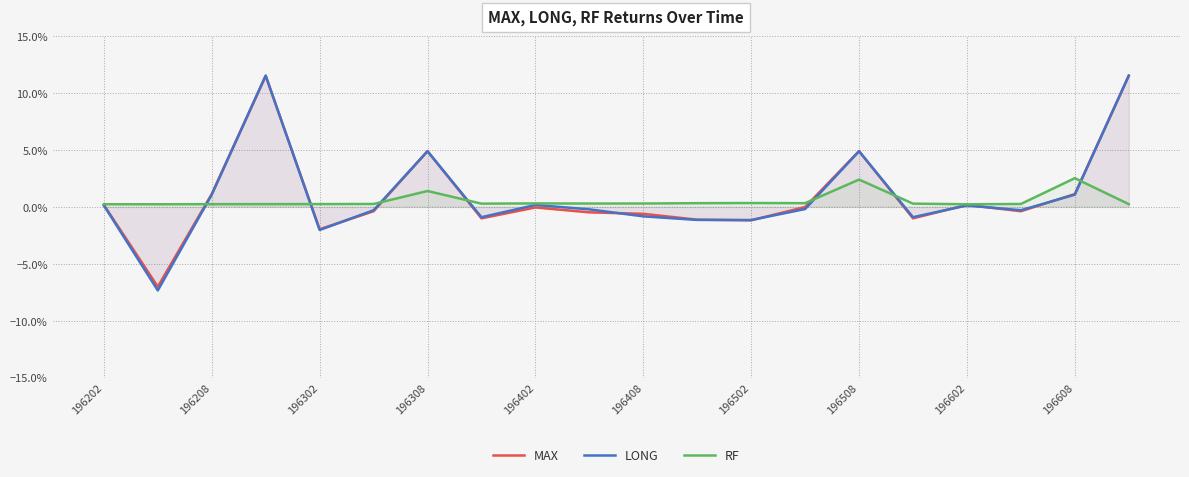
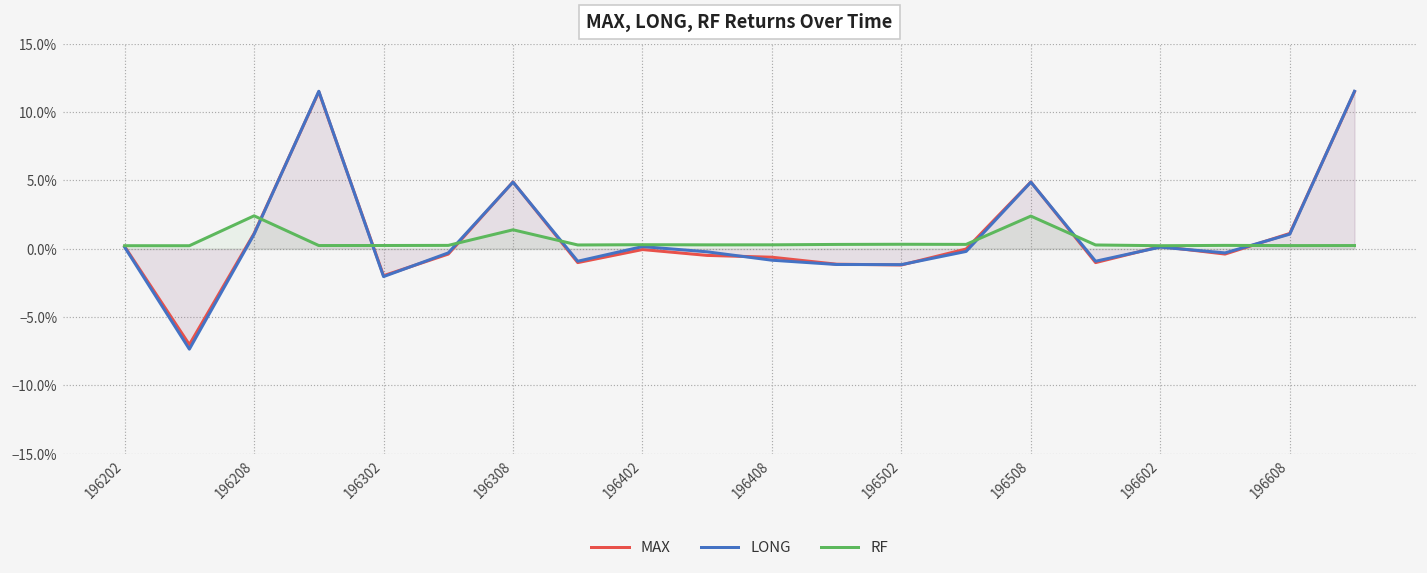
RF, 196208: 0.2% -> 2.4%
RF, 196608: 2.5% -> 0.2%
